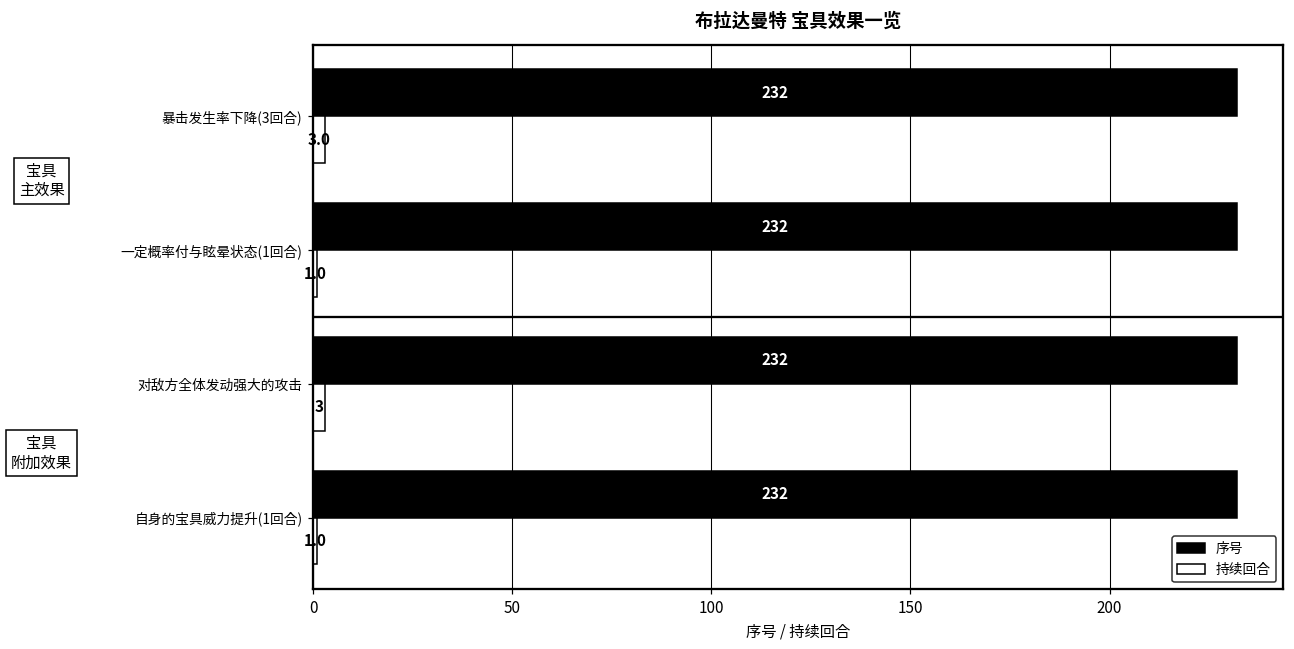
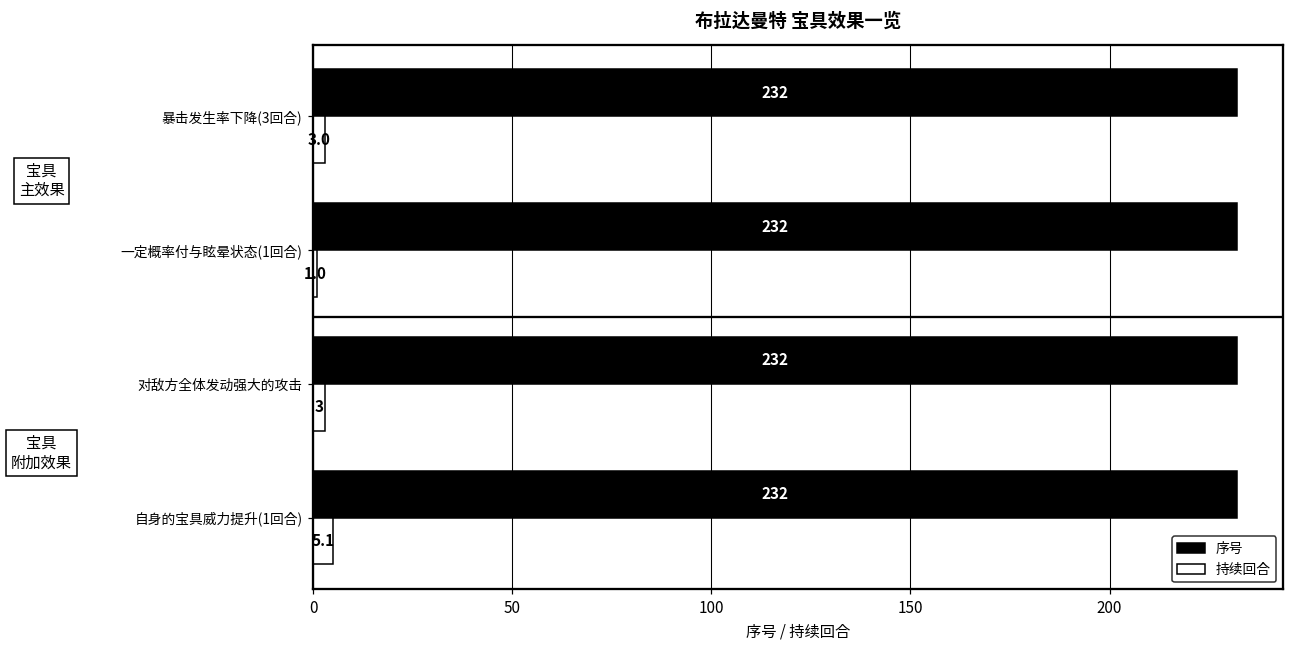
持续回合, 自身的宝具威力提升(1回合): 1.0 -> 5.1
